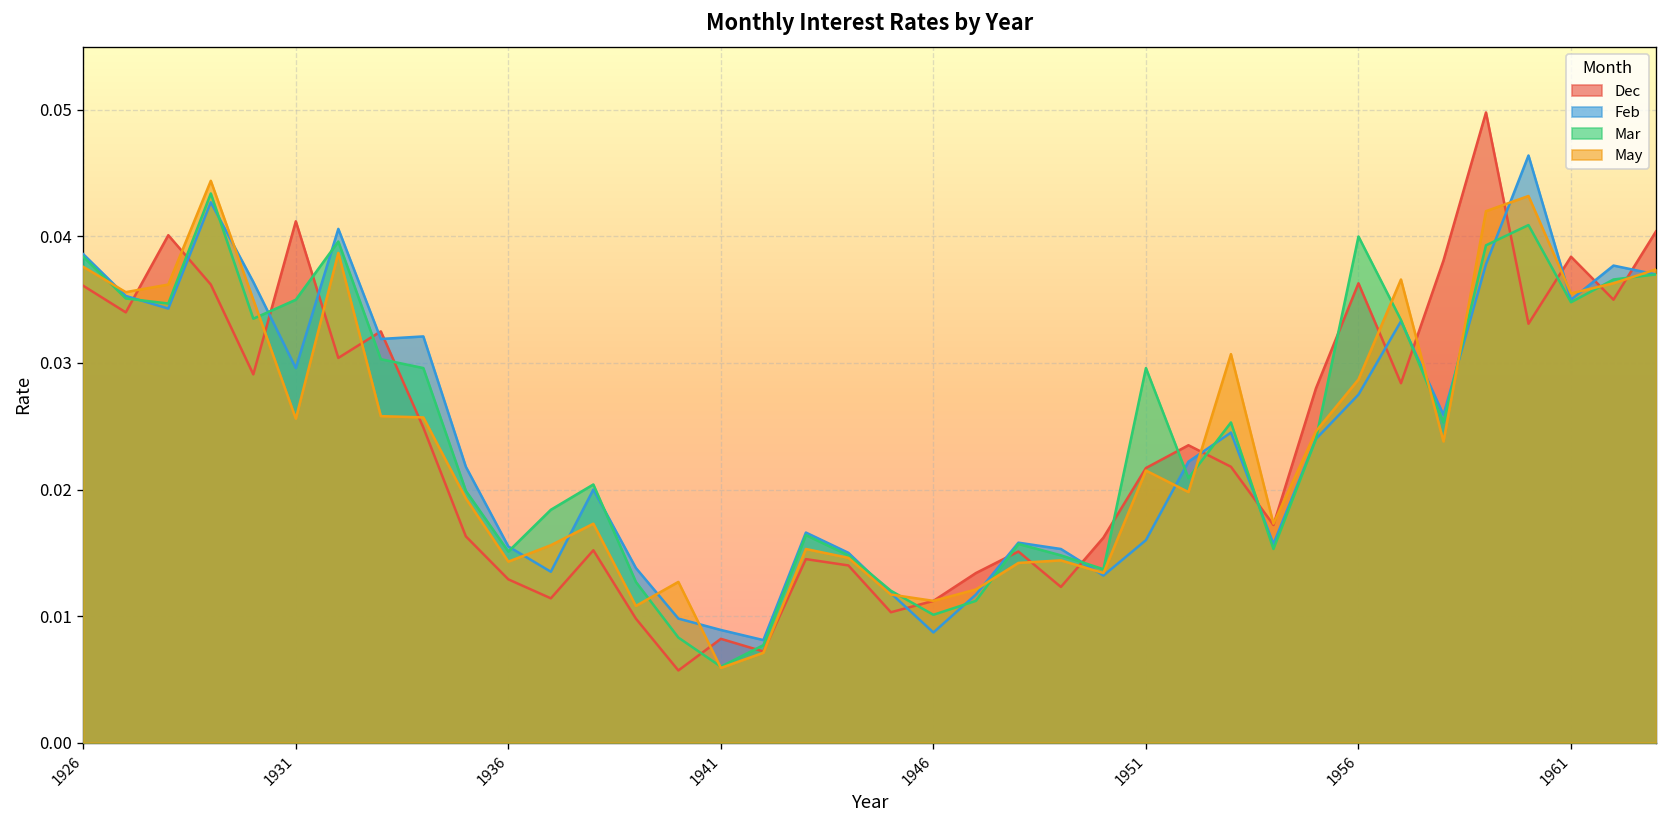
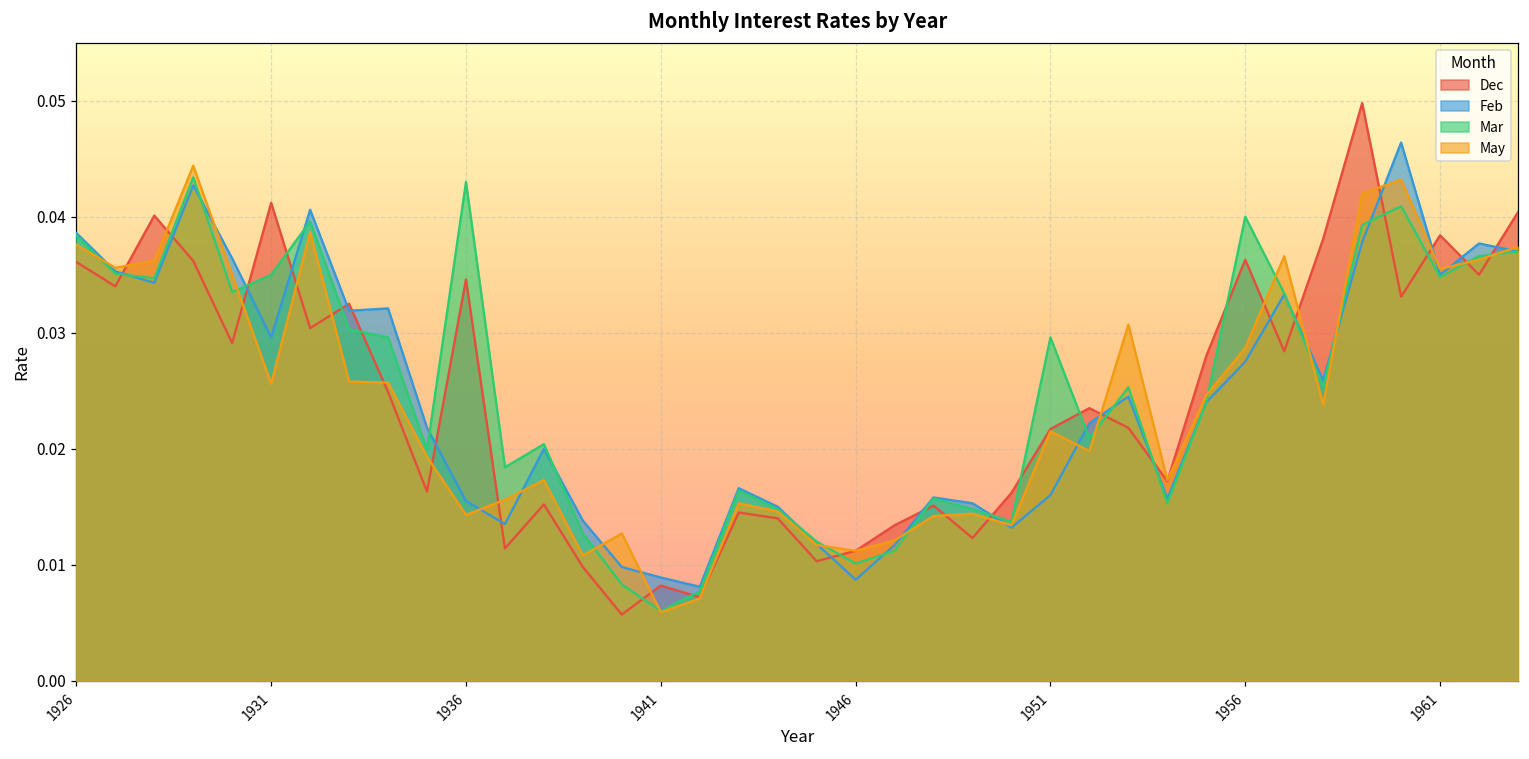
Dec, 1936: 0.0129 -> 0.0346
Mar, 1936: 0.0151 -> 0.0430
